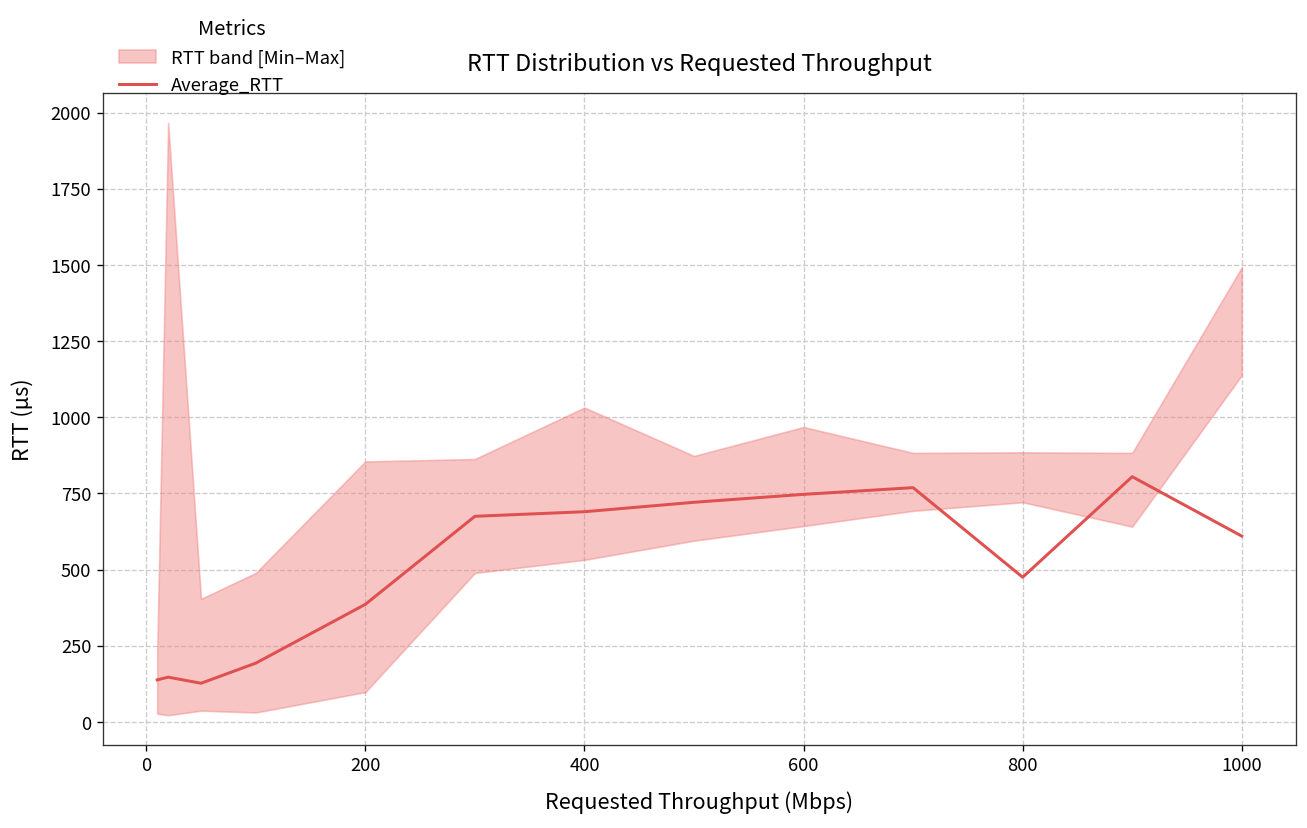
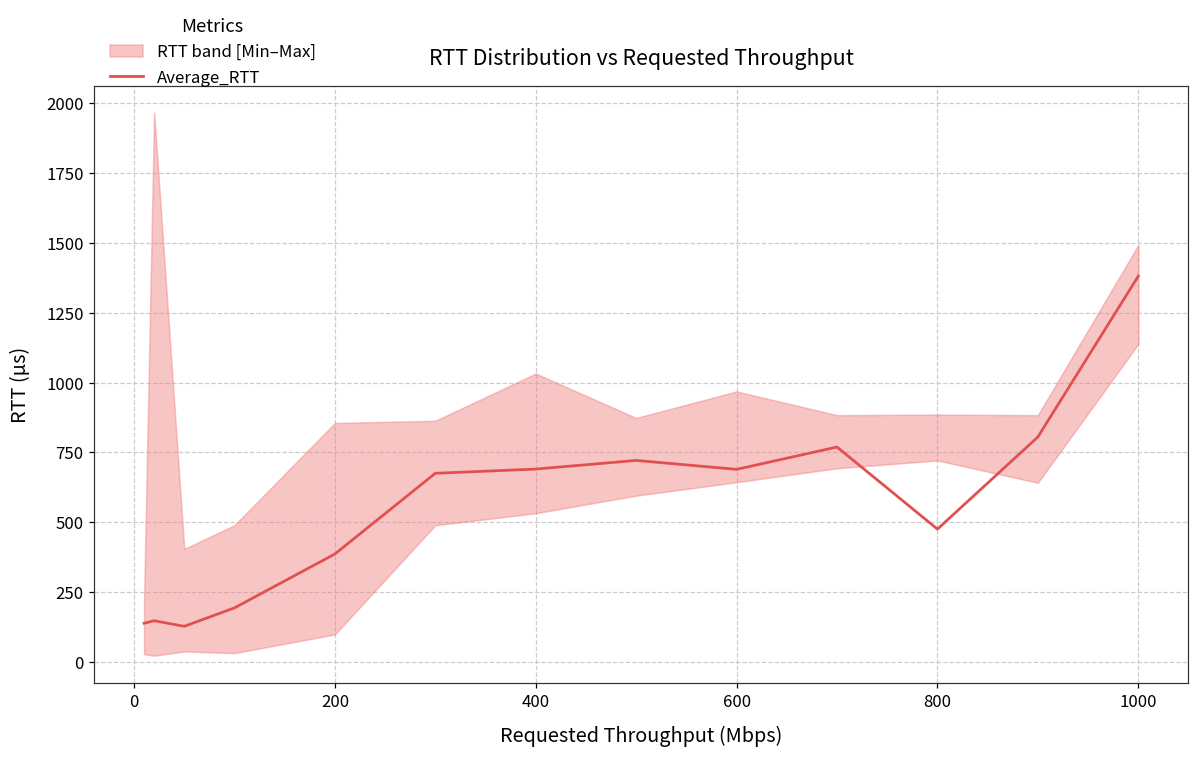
Average_RTT, 600: 750 -> 690
Average_RTT, 1000: 610 -> 1380
